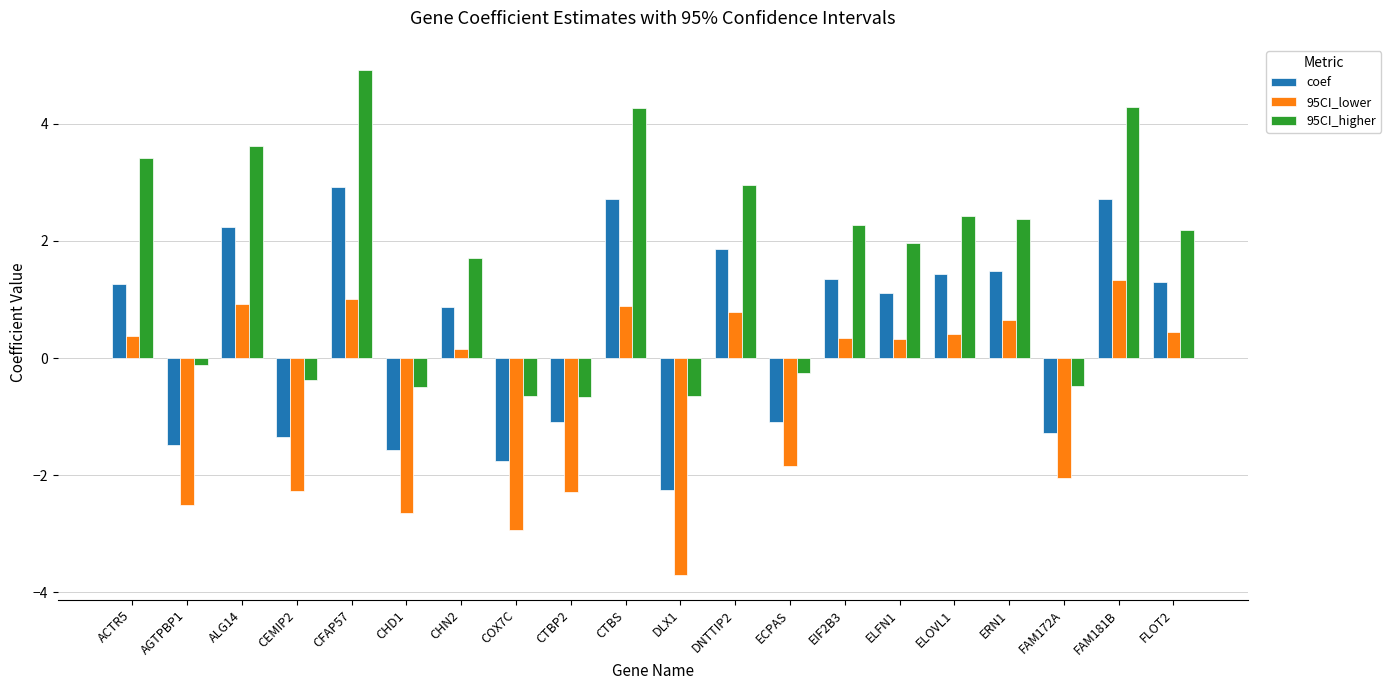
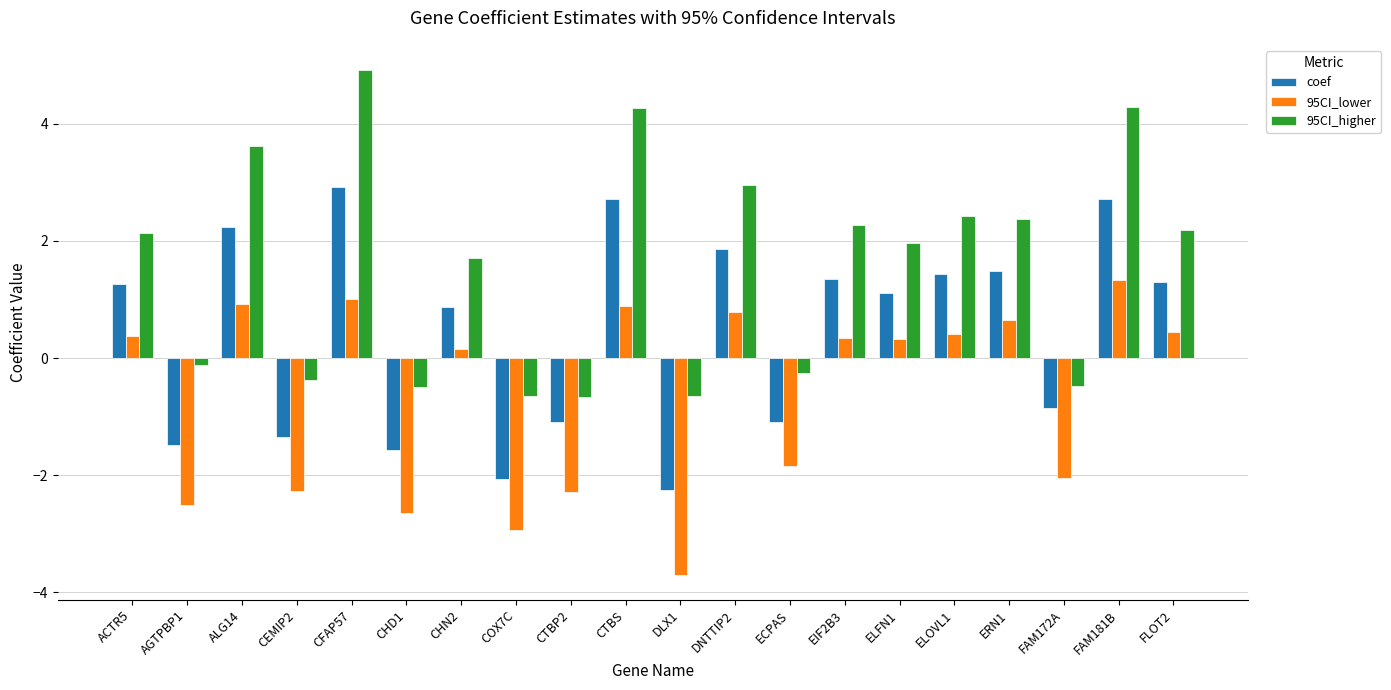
95CI_higher, ACTR5: 3.4 -> 2.1
coef, COX7C: -1.8 -> -2.1
coef, FAM172A: -1.3 -> -0.9
